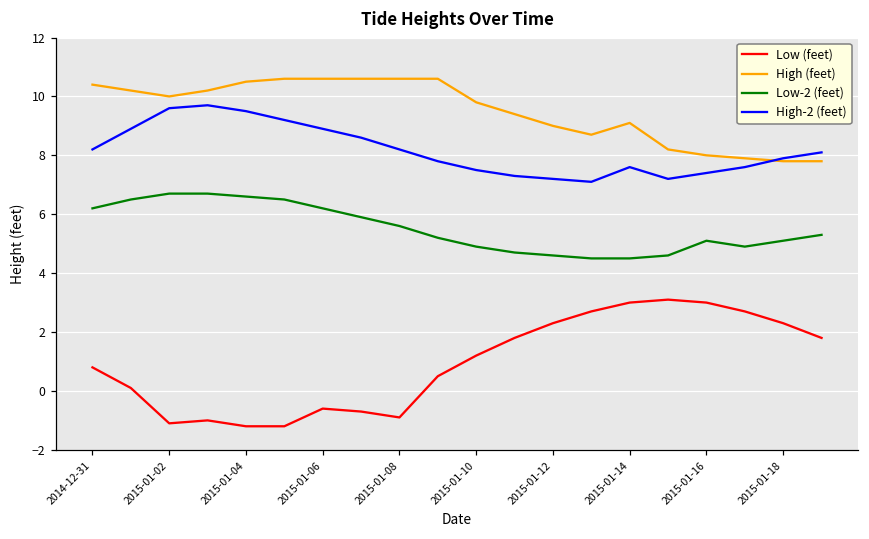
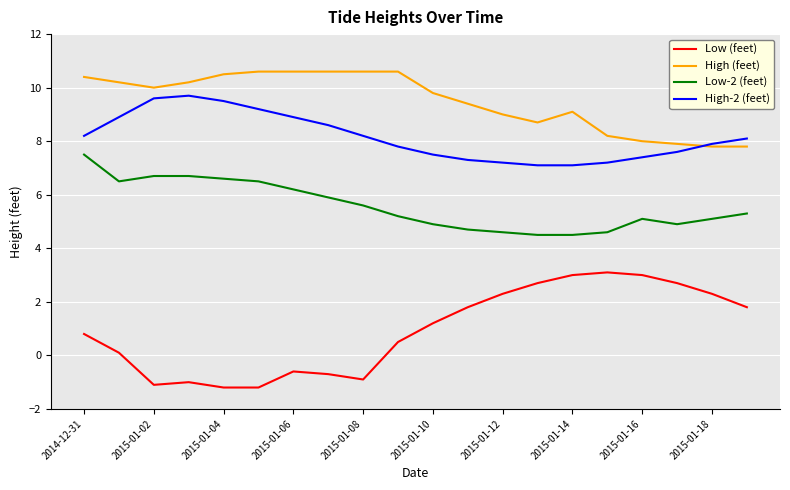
Low-2 (feet), 2014-12-31: 6.2 -> 7.5
High-2 (feet), 2015-01-14: 7.6 -> 7.1
